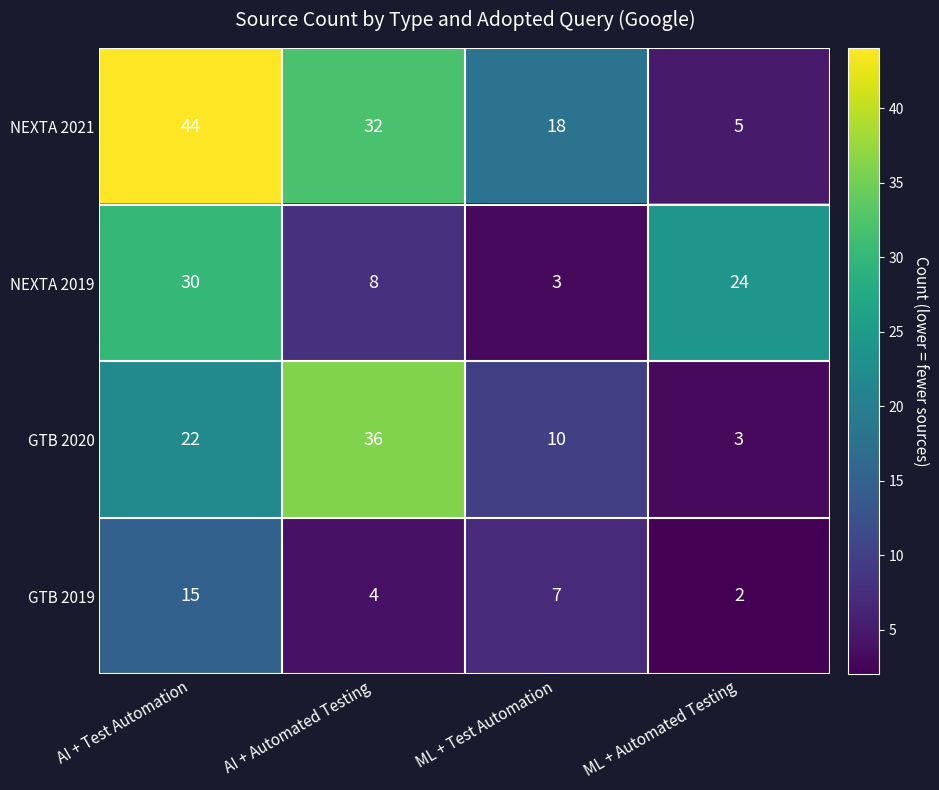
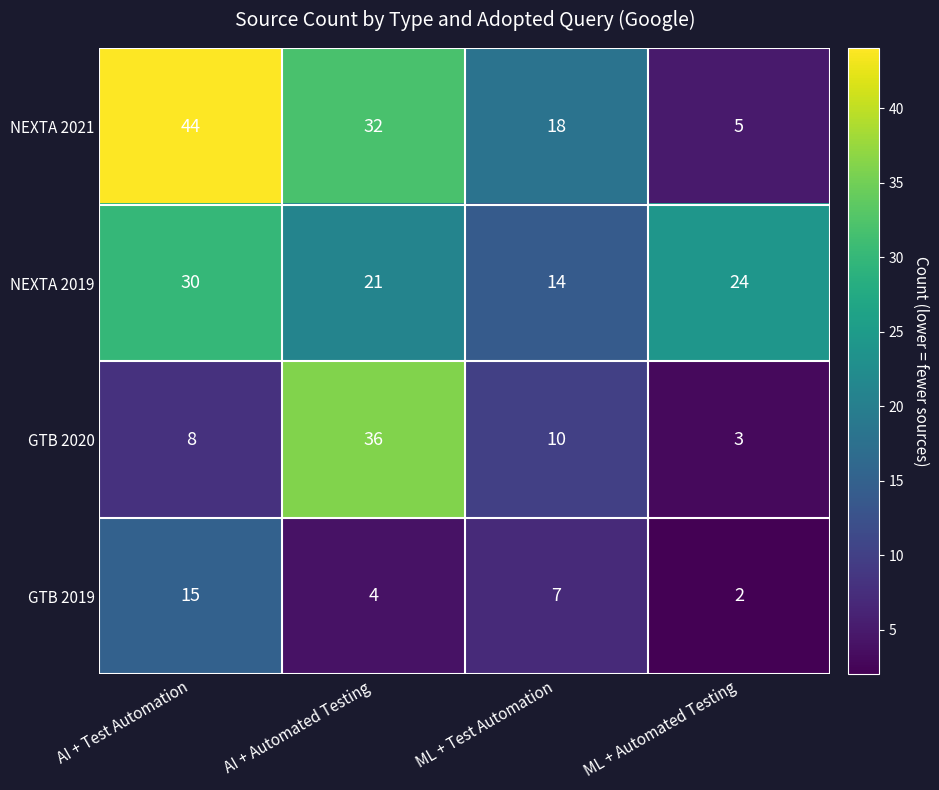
NEXTA 2019, AI + Automated Testing: 8 -> 21
NEXTA 2019, ML + Test Automation: 3 -> 14
GTB 2020, AI + Test Automation: 22 -> 8
